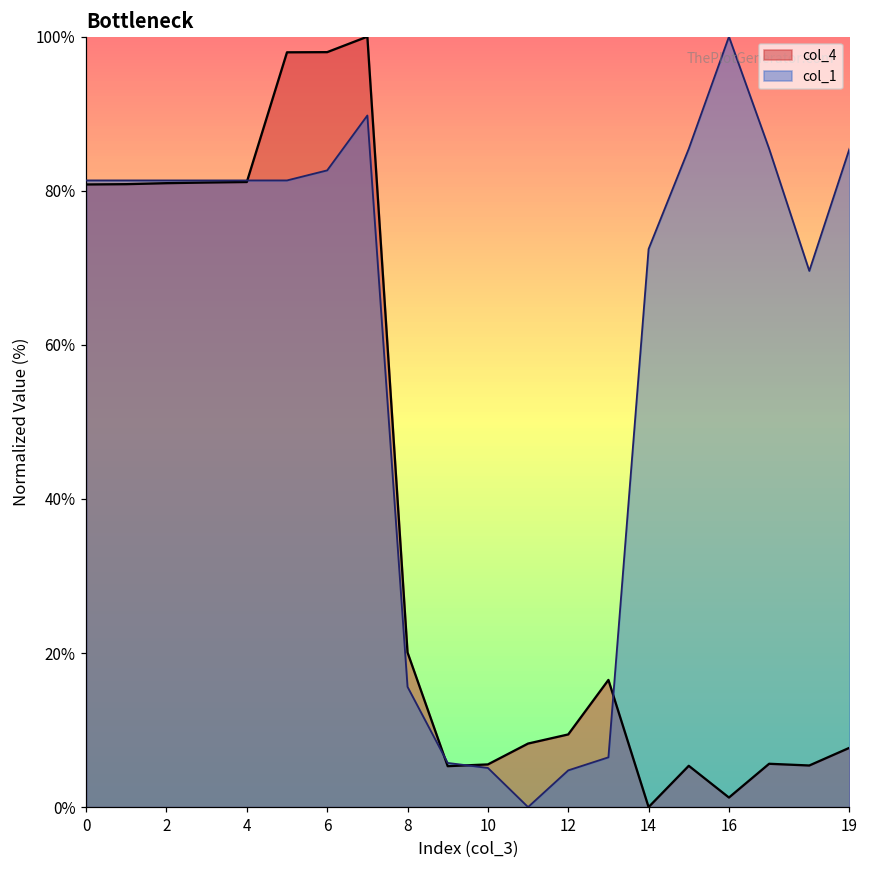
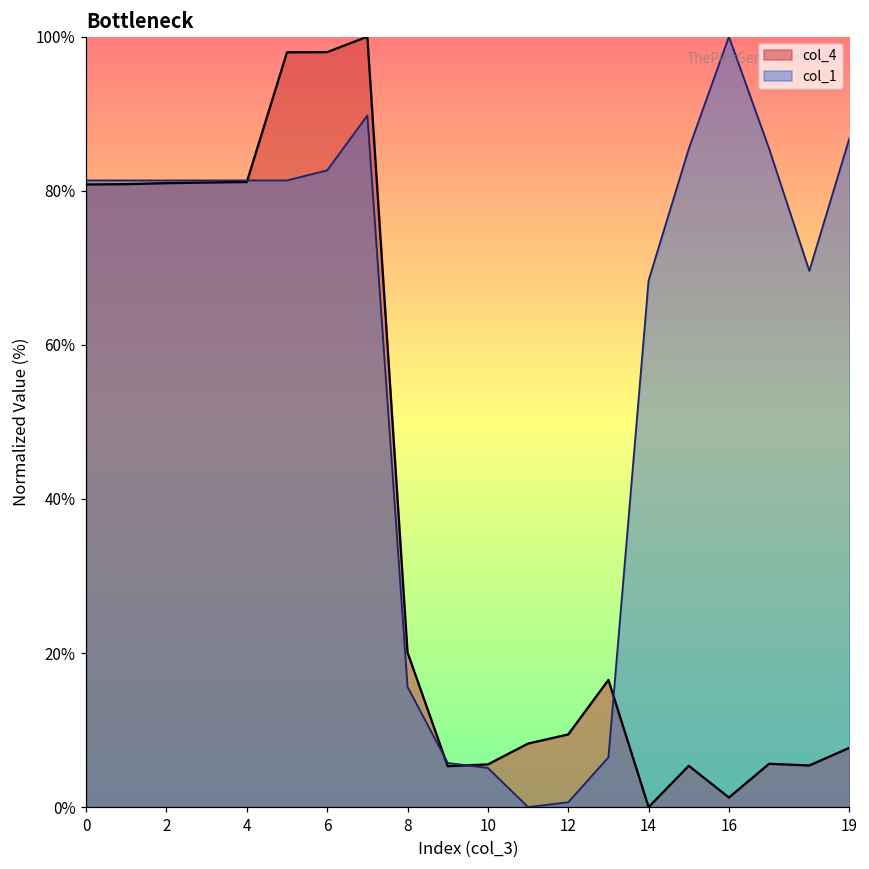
col_1, 12: 5% -> 1%
col_1, 14: 72% -> 68%
col_1, 19: 85% -> 87%
